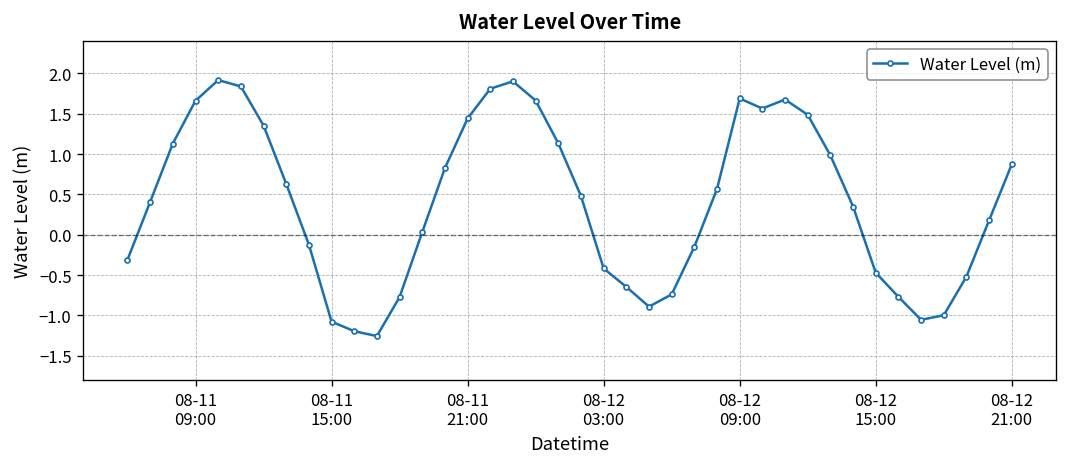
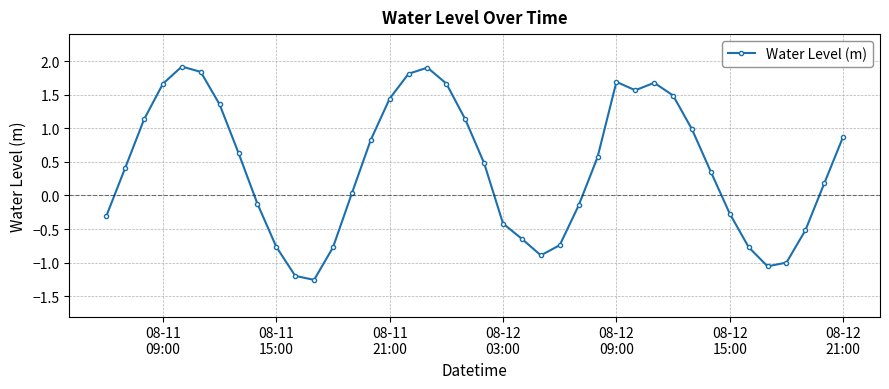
08-11 15:00: -1.1 -> -0.8
08-12 15:00: -0.5 -> -0.3
